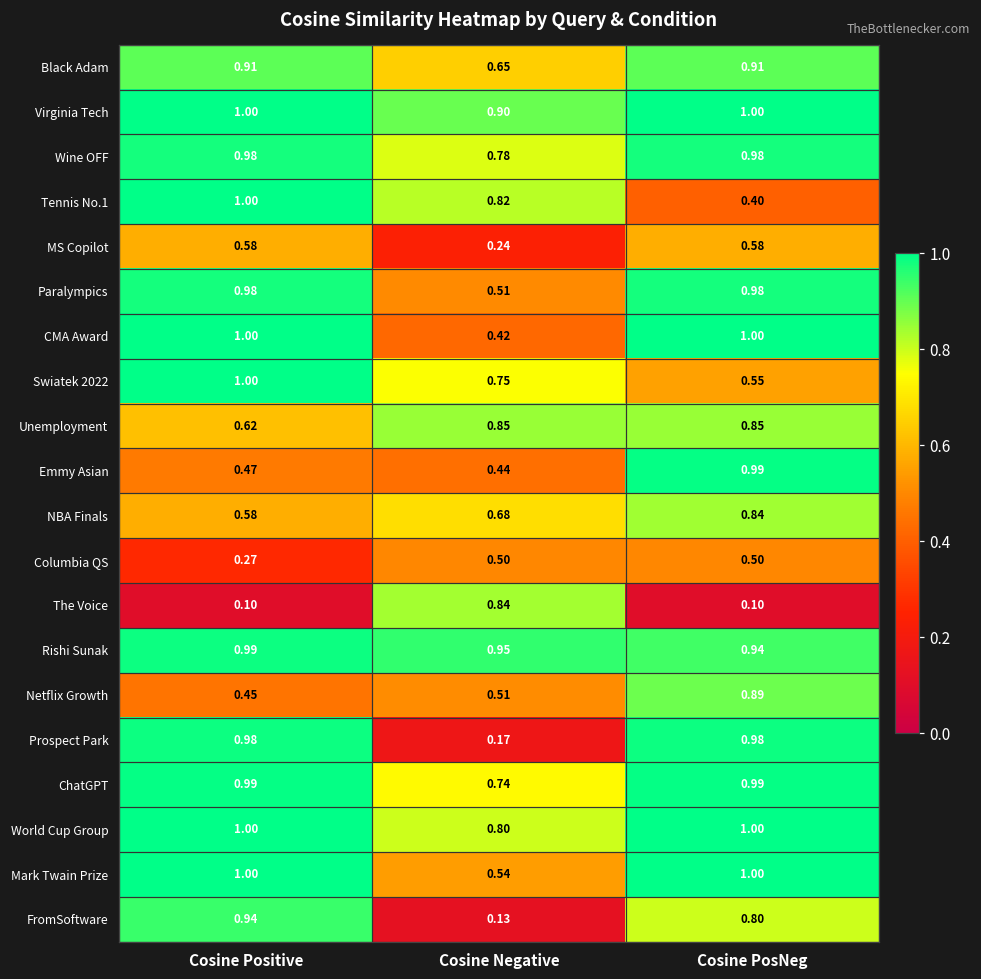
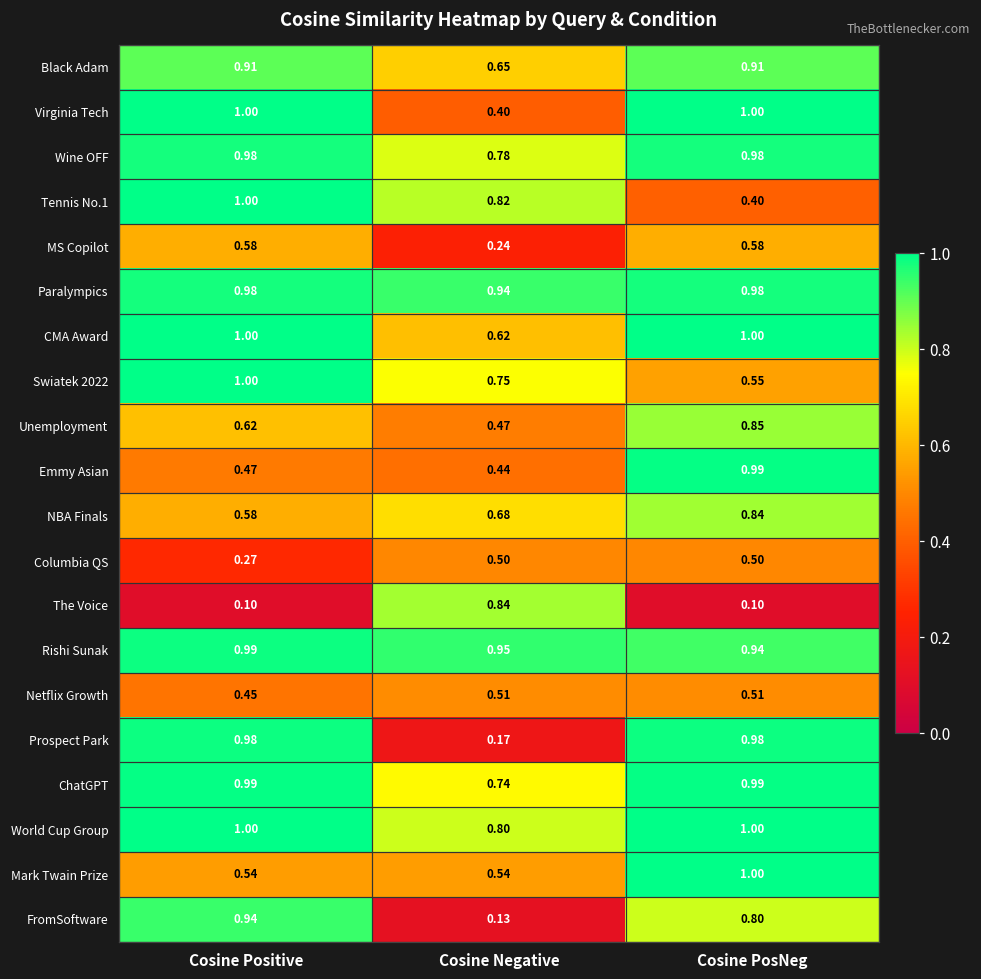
Virginia Tech, Cosine Negative: 0.90 -> 0.40
Paralympics, Cosine Negative: 0.51 -> 0.94
CMA Award, Cosine Negative: 0.42 -> 0.62
Unemployment, Cosine Negative: 0.85 -> 0.47
Netflix Growth, Cosine PosNeg: 0.89 -> 0.51
Mark Twain Prize, Cosine Positive: 1.00 -> 0.54
